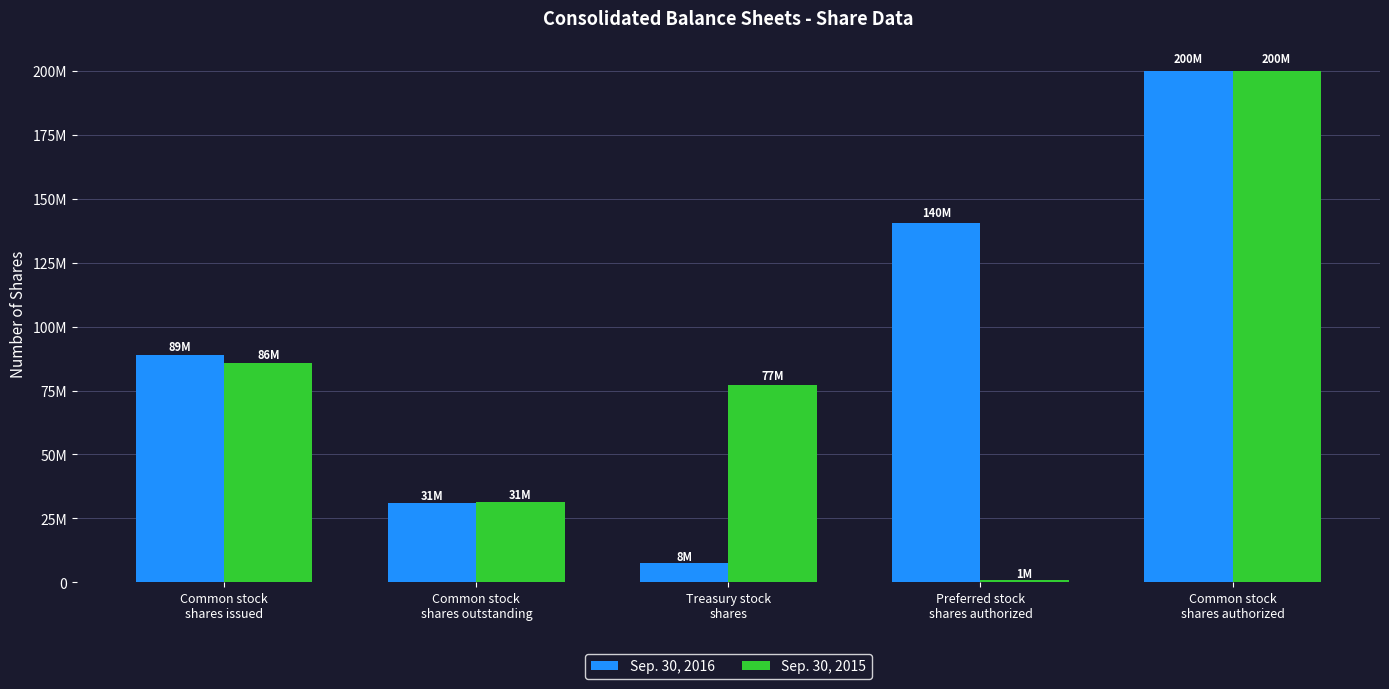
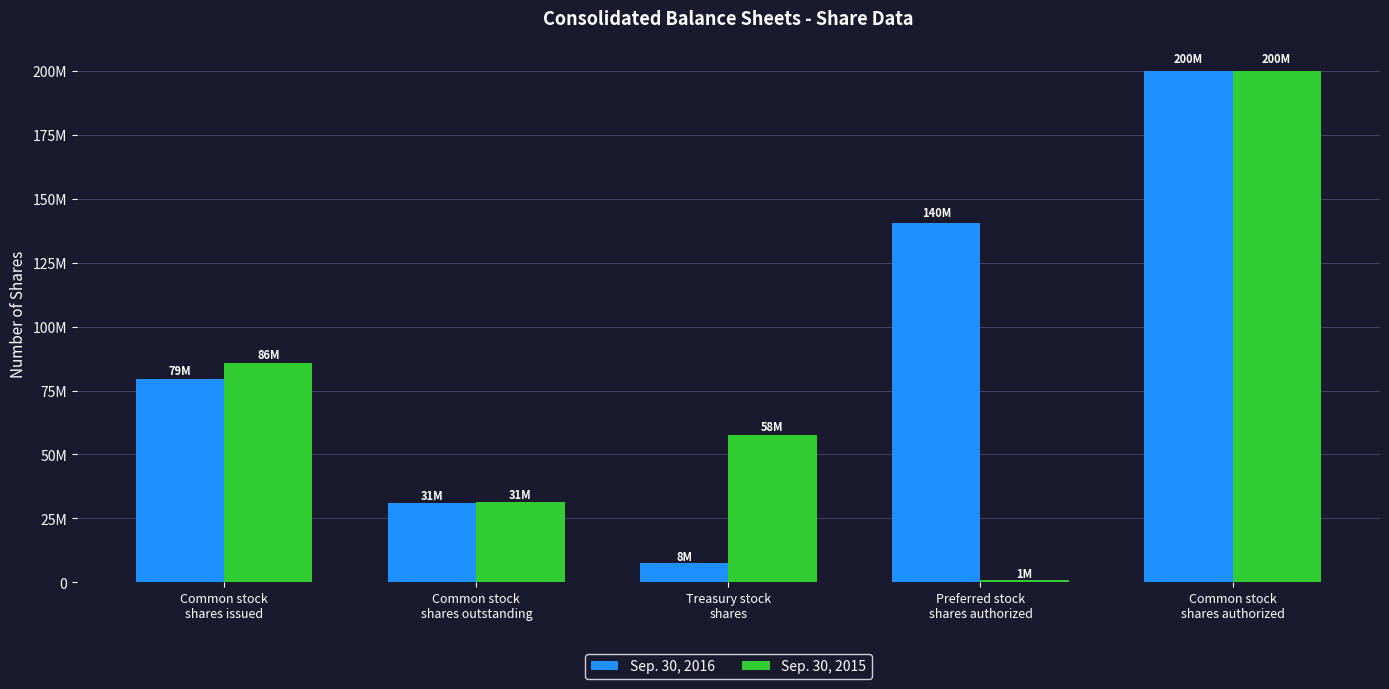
Sep. 30, 2016, Common stock shares issued: 89M -> 79M
Sep. 30, 2015, Treasury stock shares: 77M -> 58M
